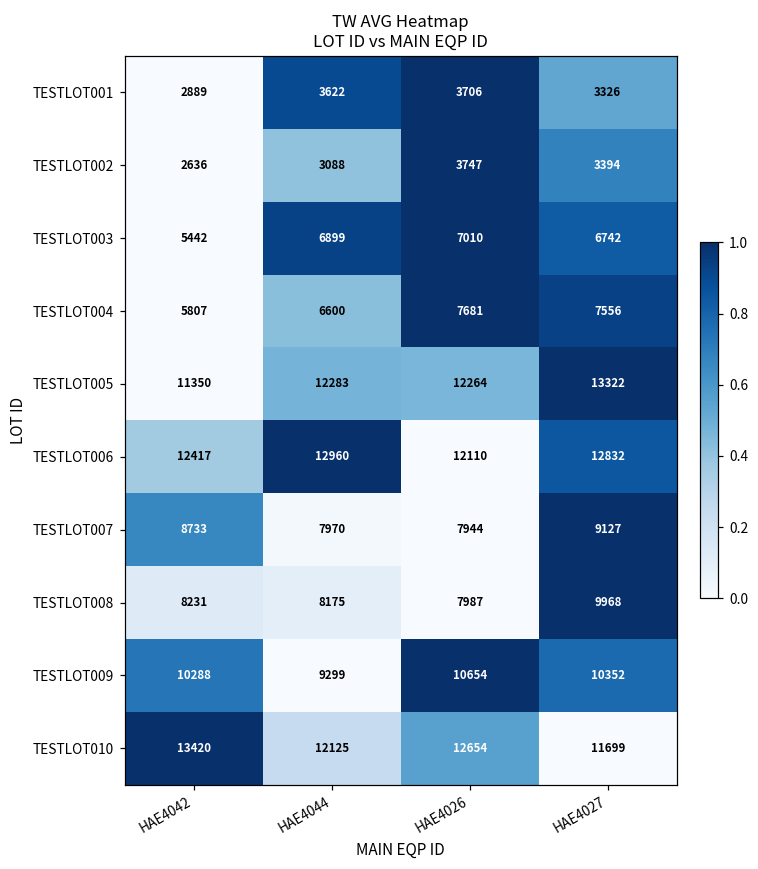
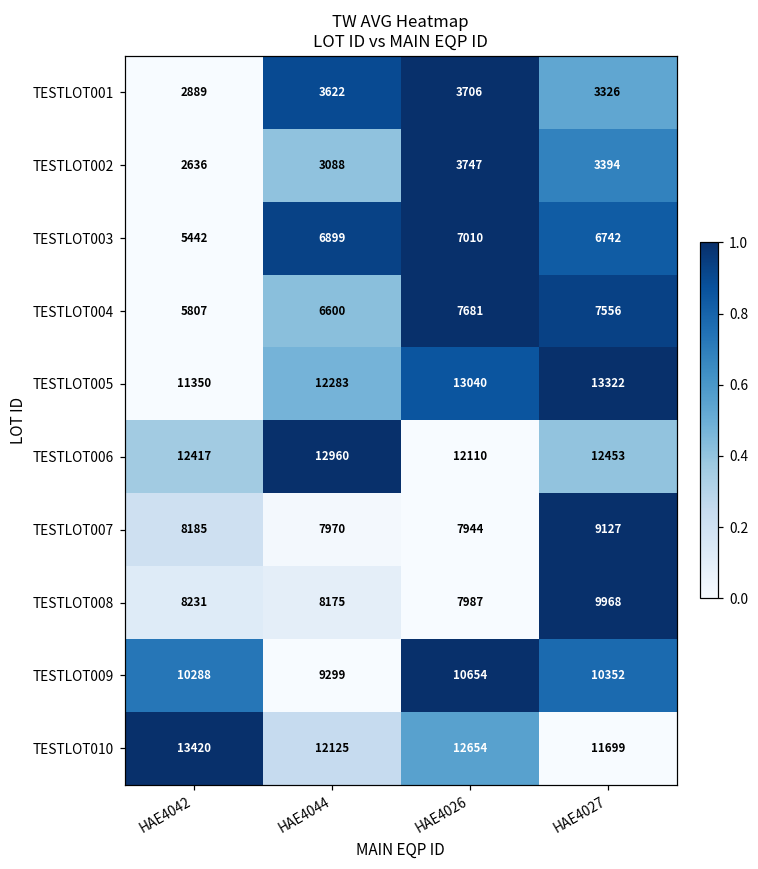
TESTLOT005, HAE4026: 12264 -> 13040
TESTLOT006, HAE4027: 12832 -> 12453
TESTLOT007, HAE4042: 8733 -> 8185
